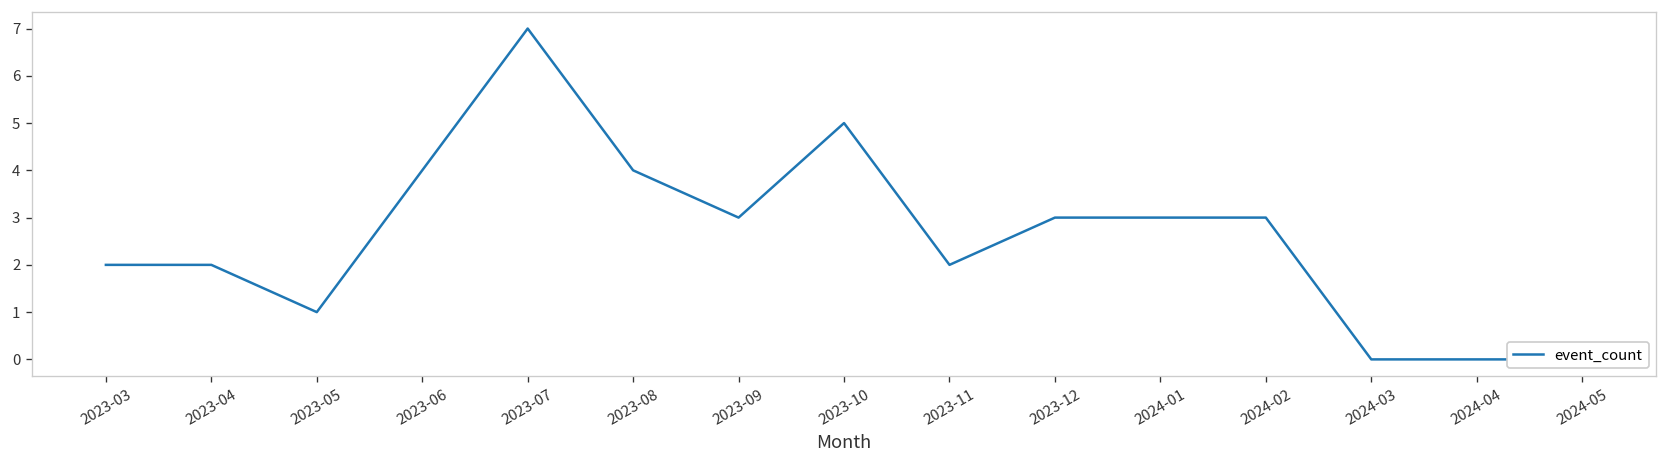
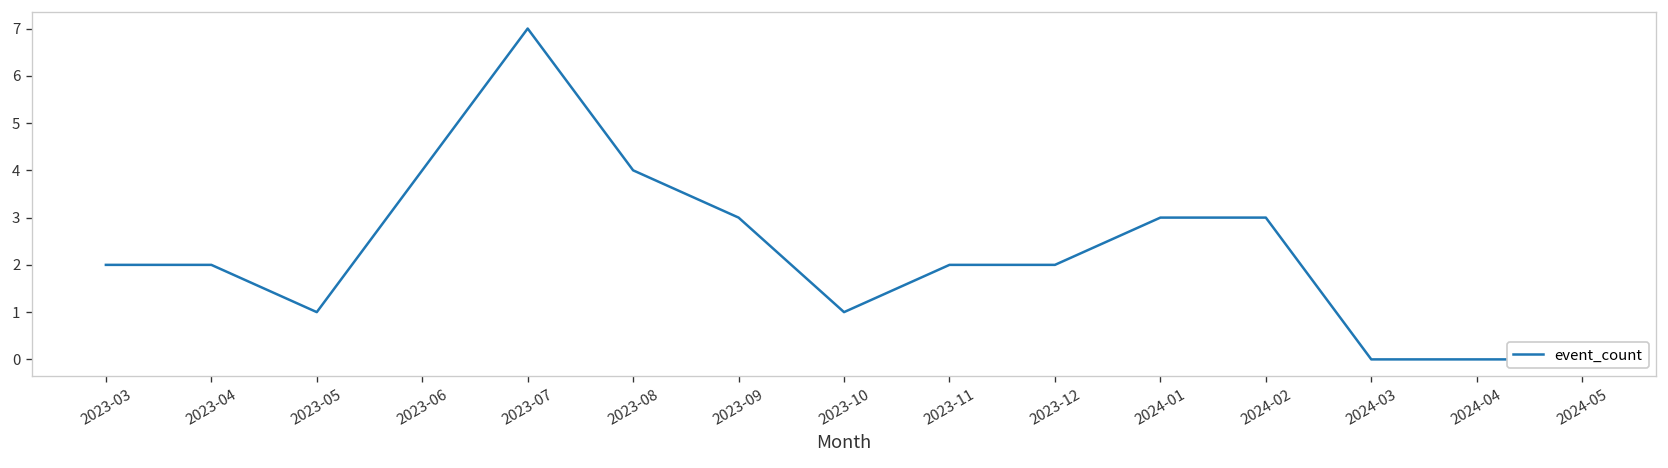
2023-10: 5 -> 1
2023-12: 3 -> 2
